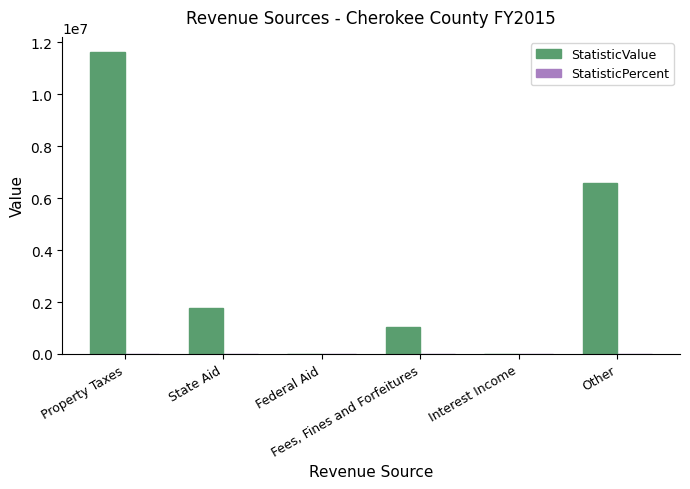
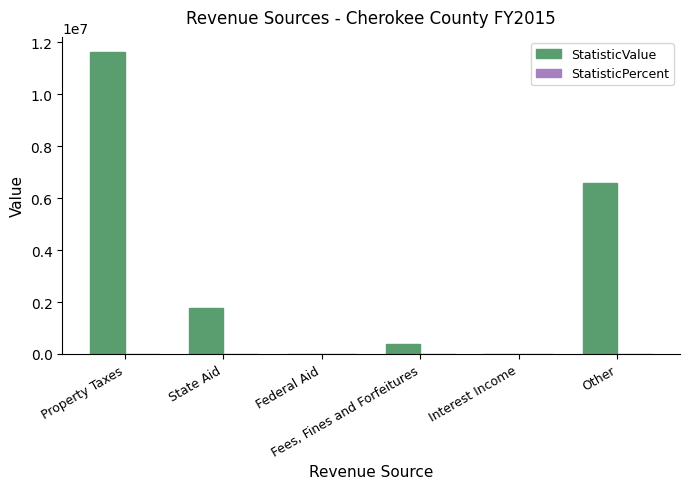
StatisticValue, Fees, Fines and Forfeitures: 1000000 -> 400000
